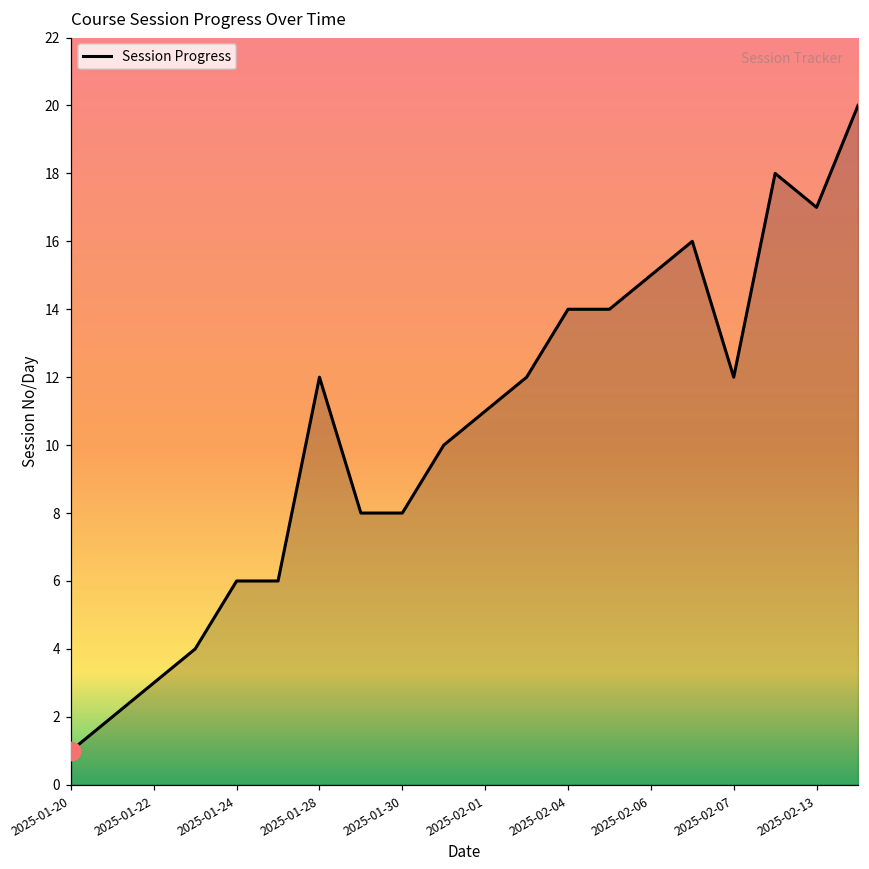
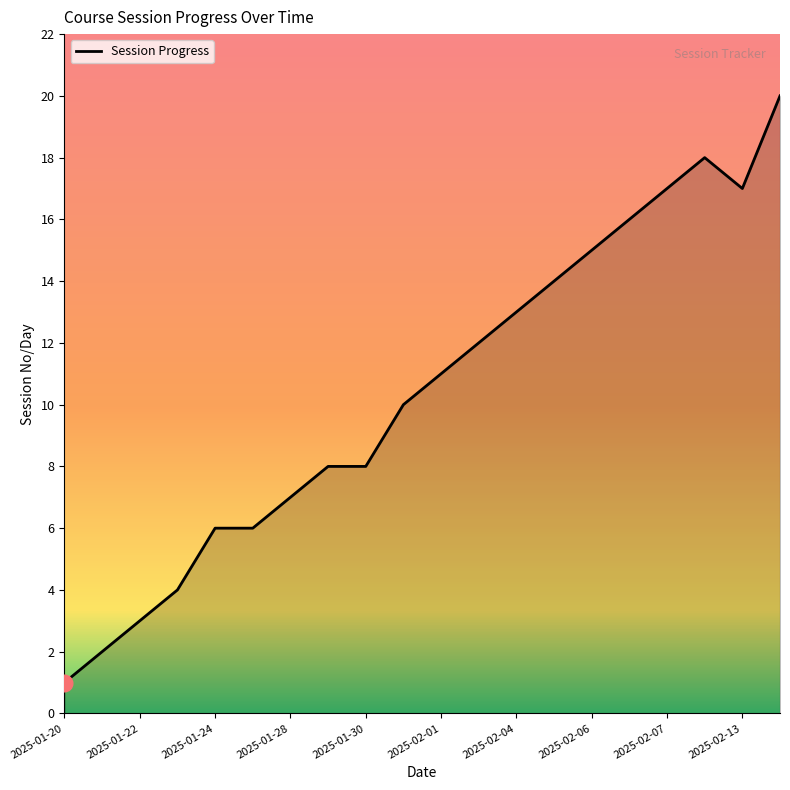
Session Progress, 2025-01-28: 12 -> 7
Session Progress, 2025-02-04: 14 -> 13
Session Progress, 2025-02-07: 12 -> 17
